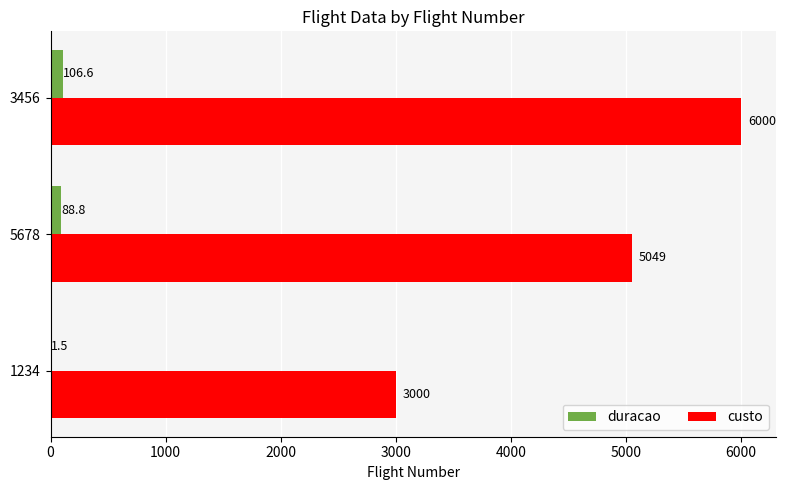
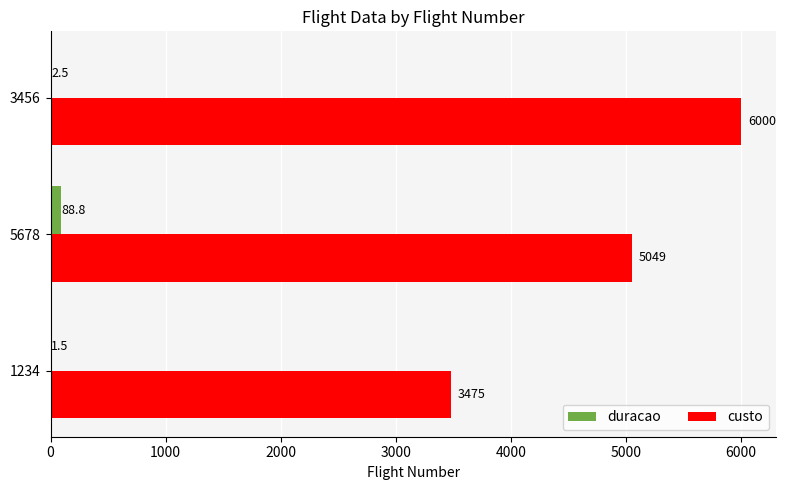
duracao, 3456: 106.6 -> 2.5
custo, 1234: 3000 -> 3475
